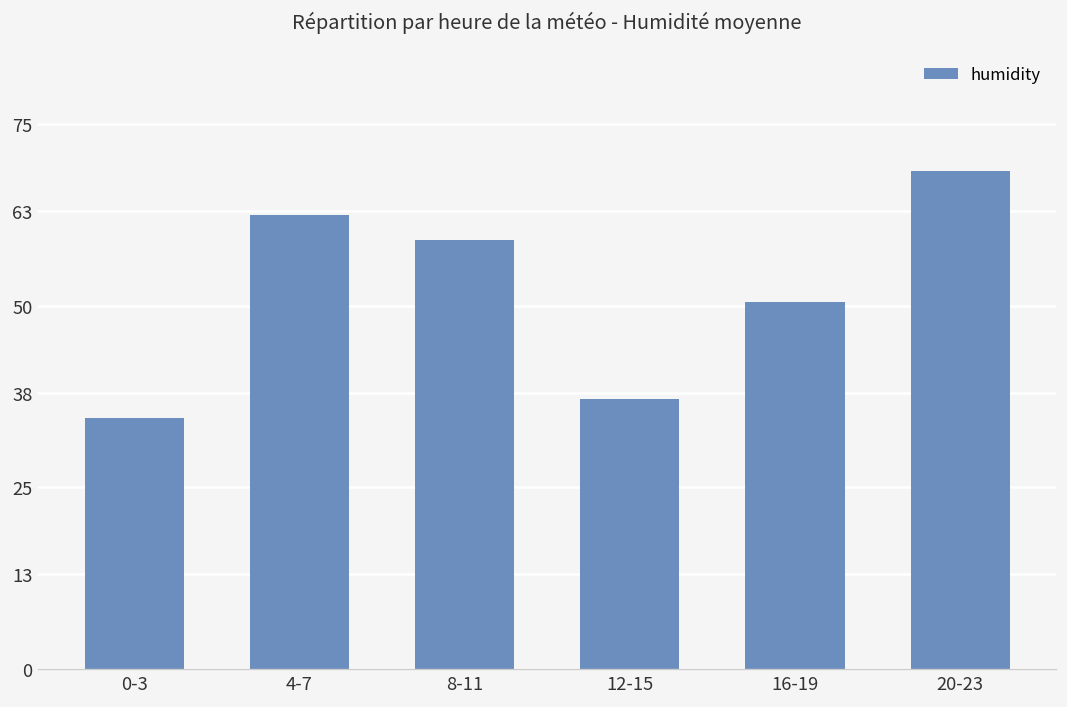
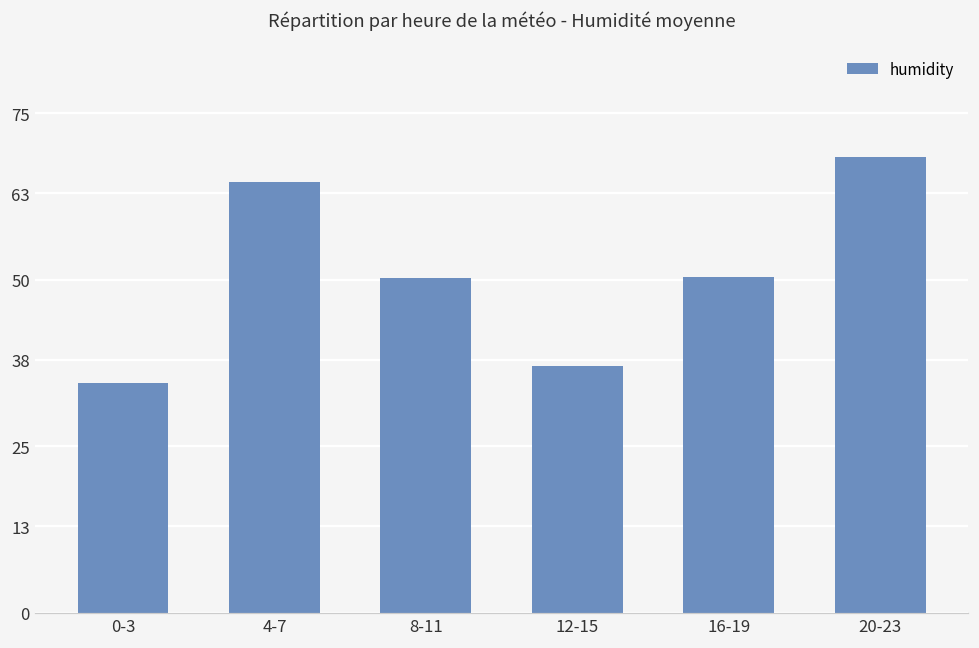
4-7: 63 -> 65
8-11: 59 -> 50
